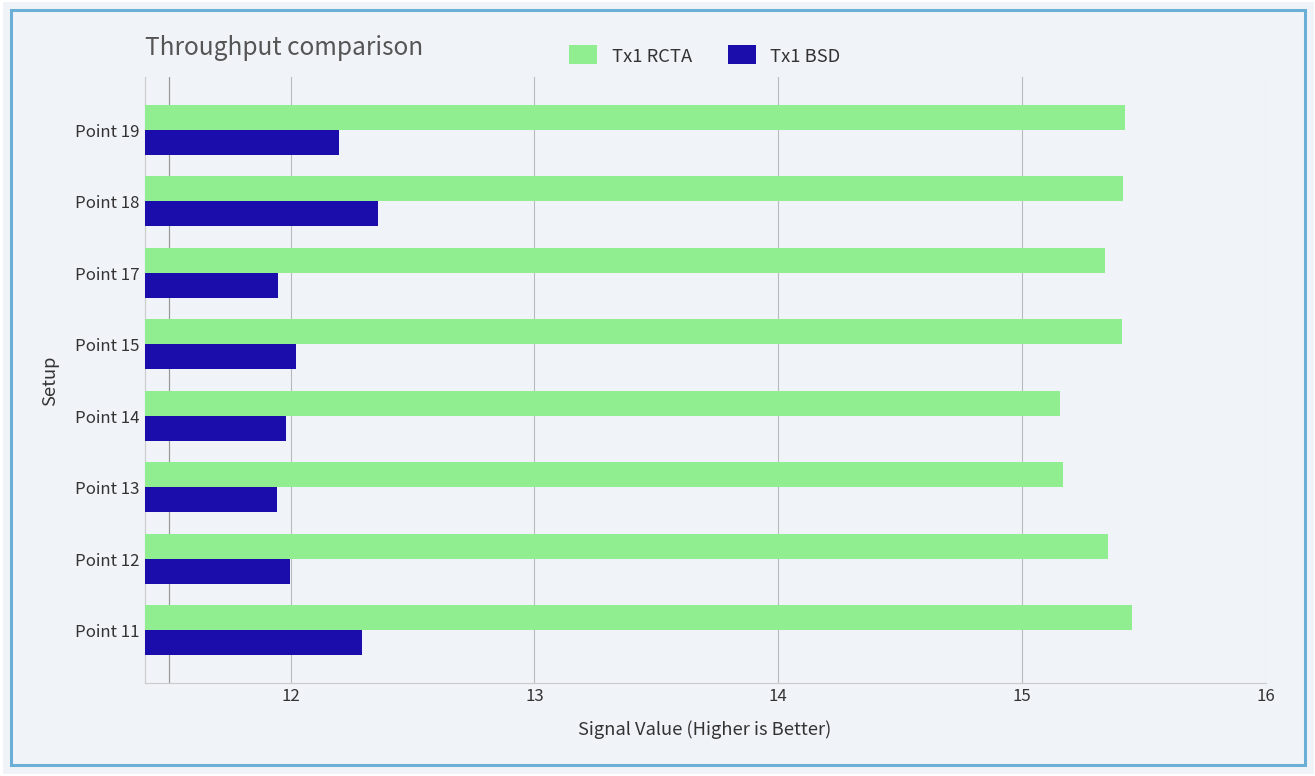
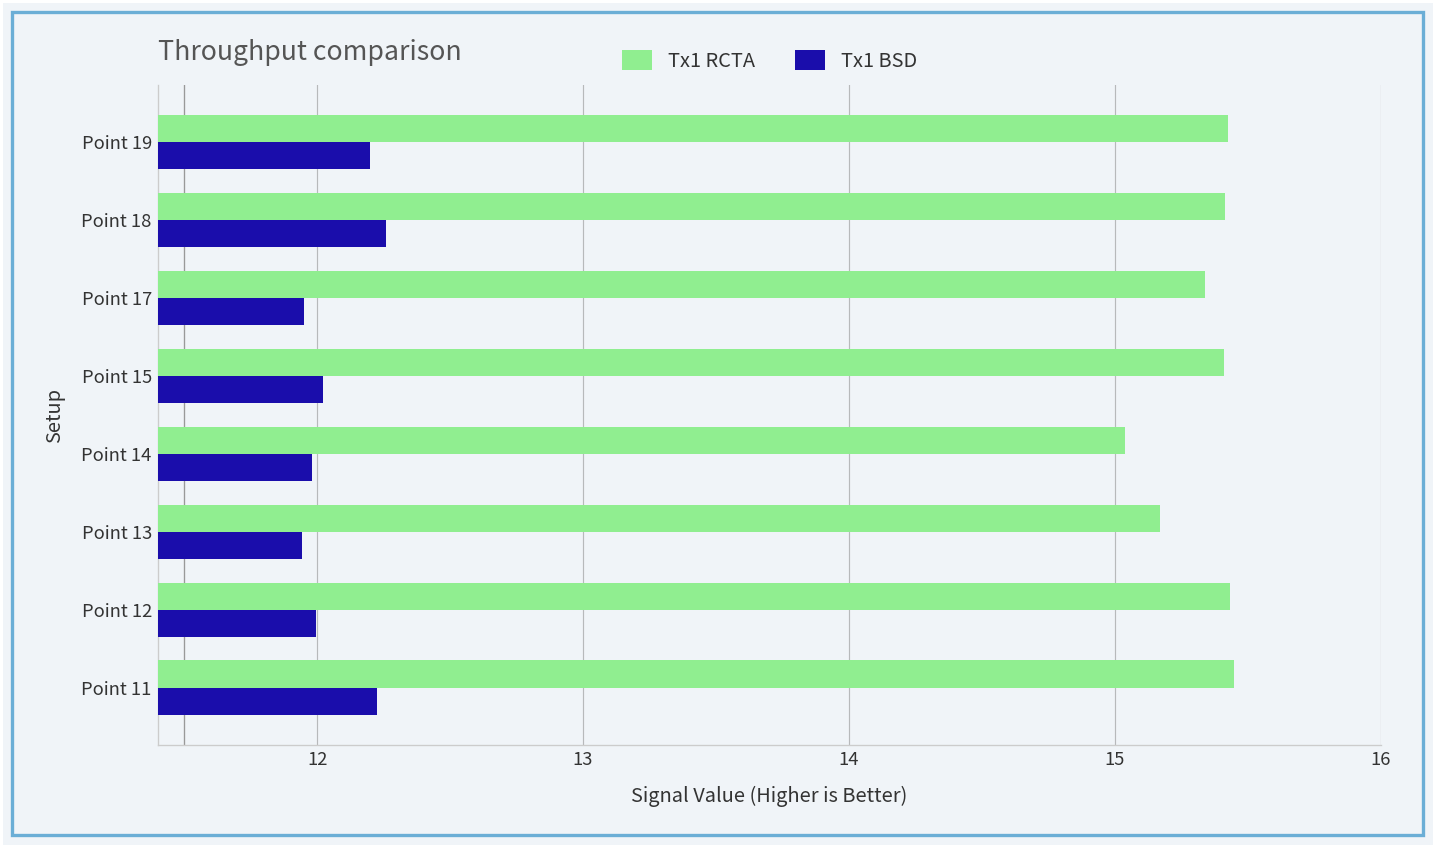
Tx1 BSD, Point 18: 12.36 -> 12.26
Tx1 RCTA, Point 14: 15.16 -> 15.04
Tx1 RCTA, Point 12: 15.36 -> 15.43
Tx1 BSD, Point 11: 12.29 -> 12.22
